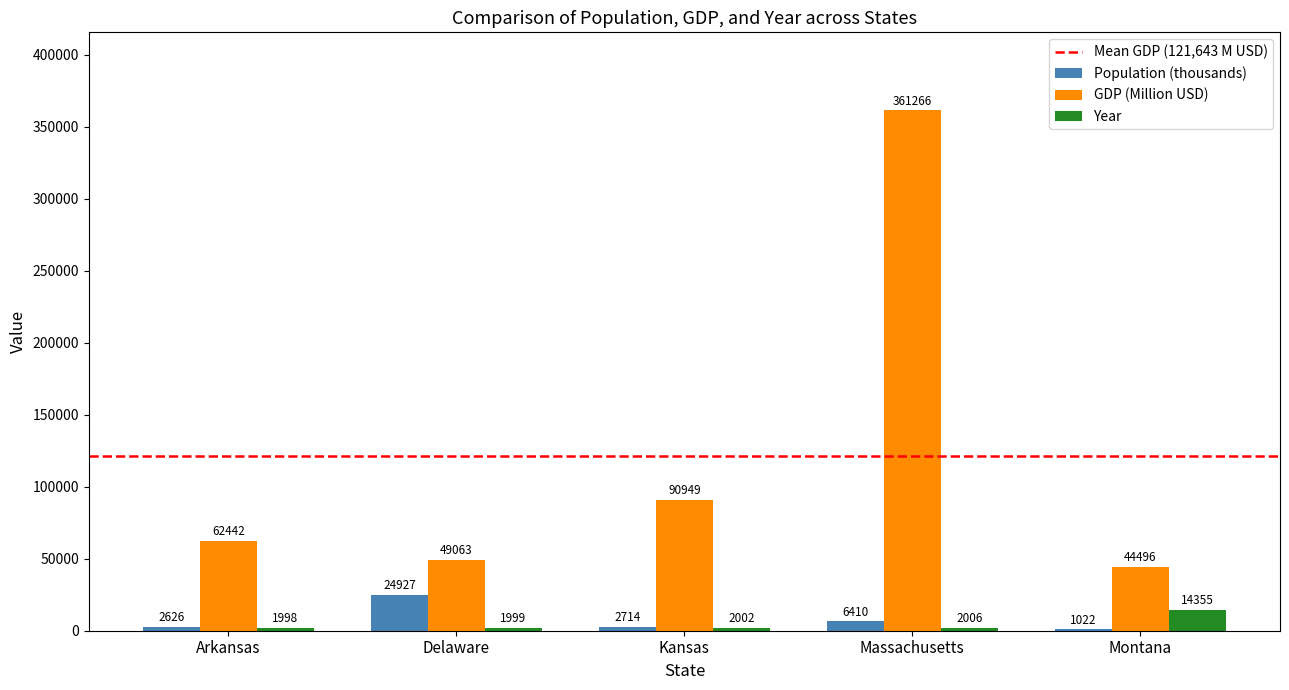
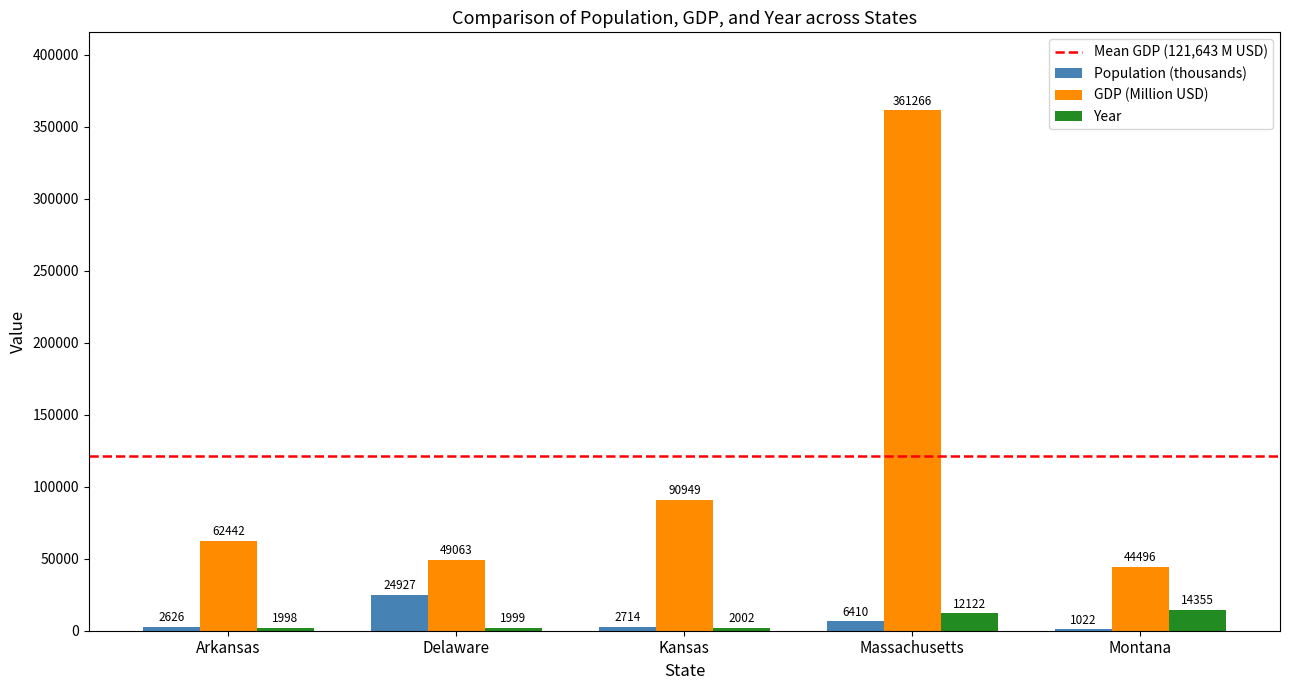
Year, Massachusetts: 2006 -> 12122
